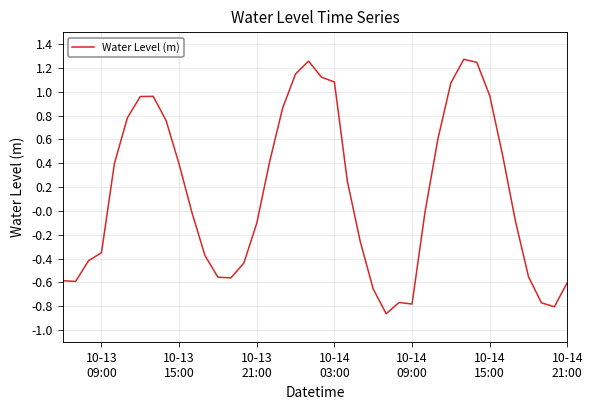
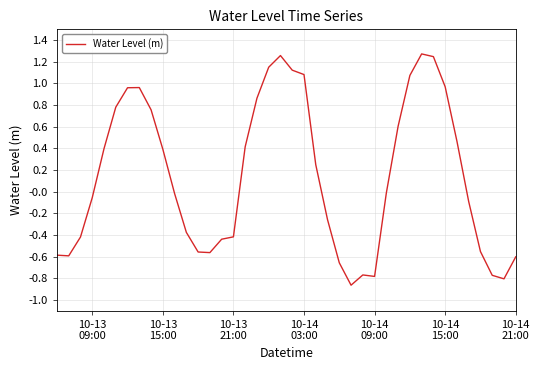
10-13 09:00: -0.35 -> -0.05
10-13 21:00: -0.10 -> -0.42
